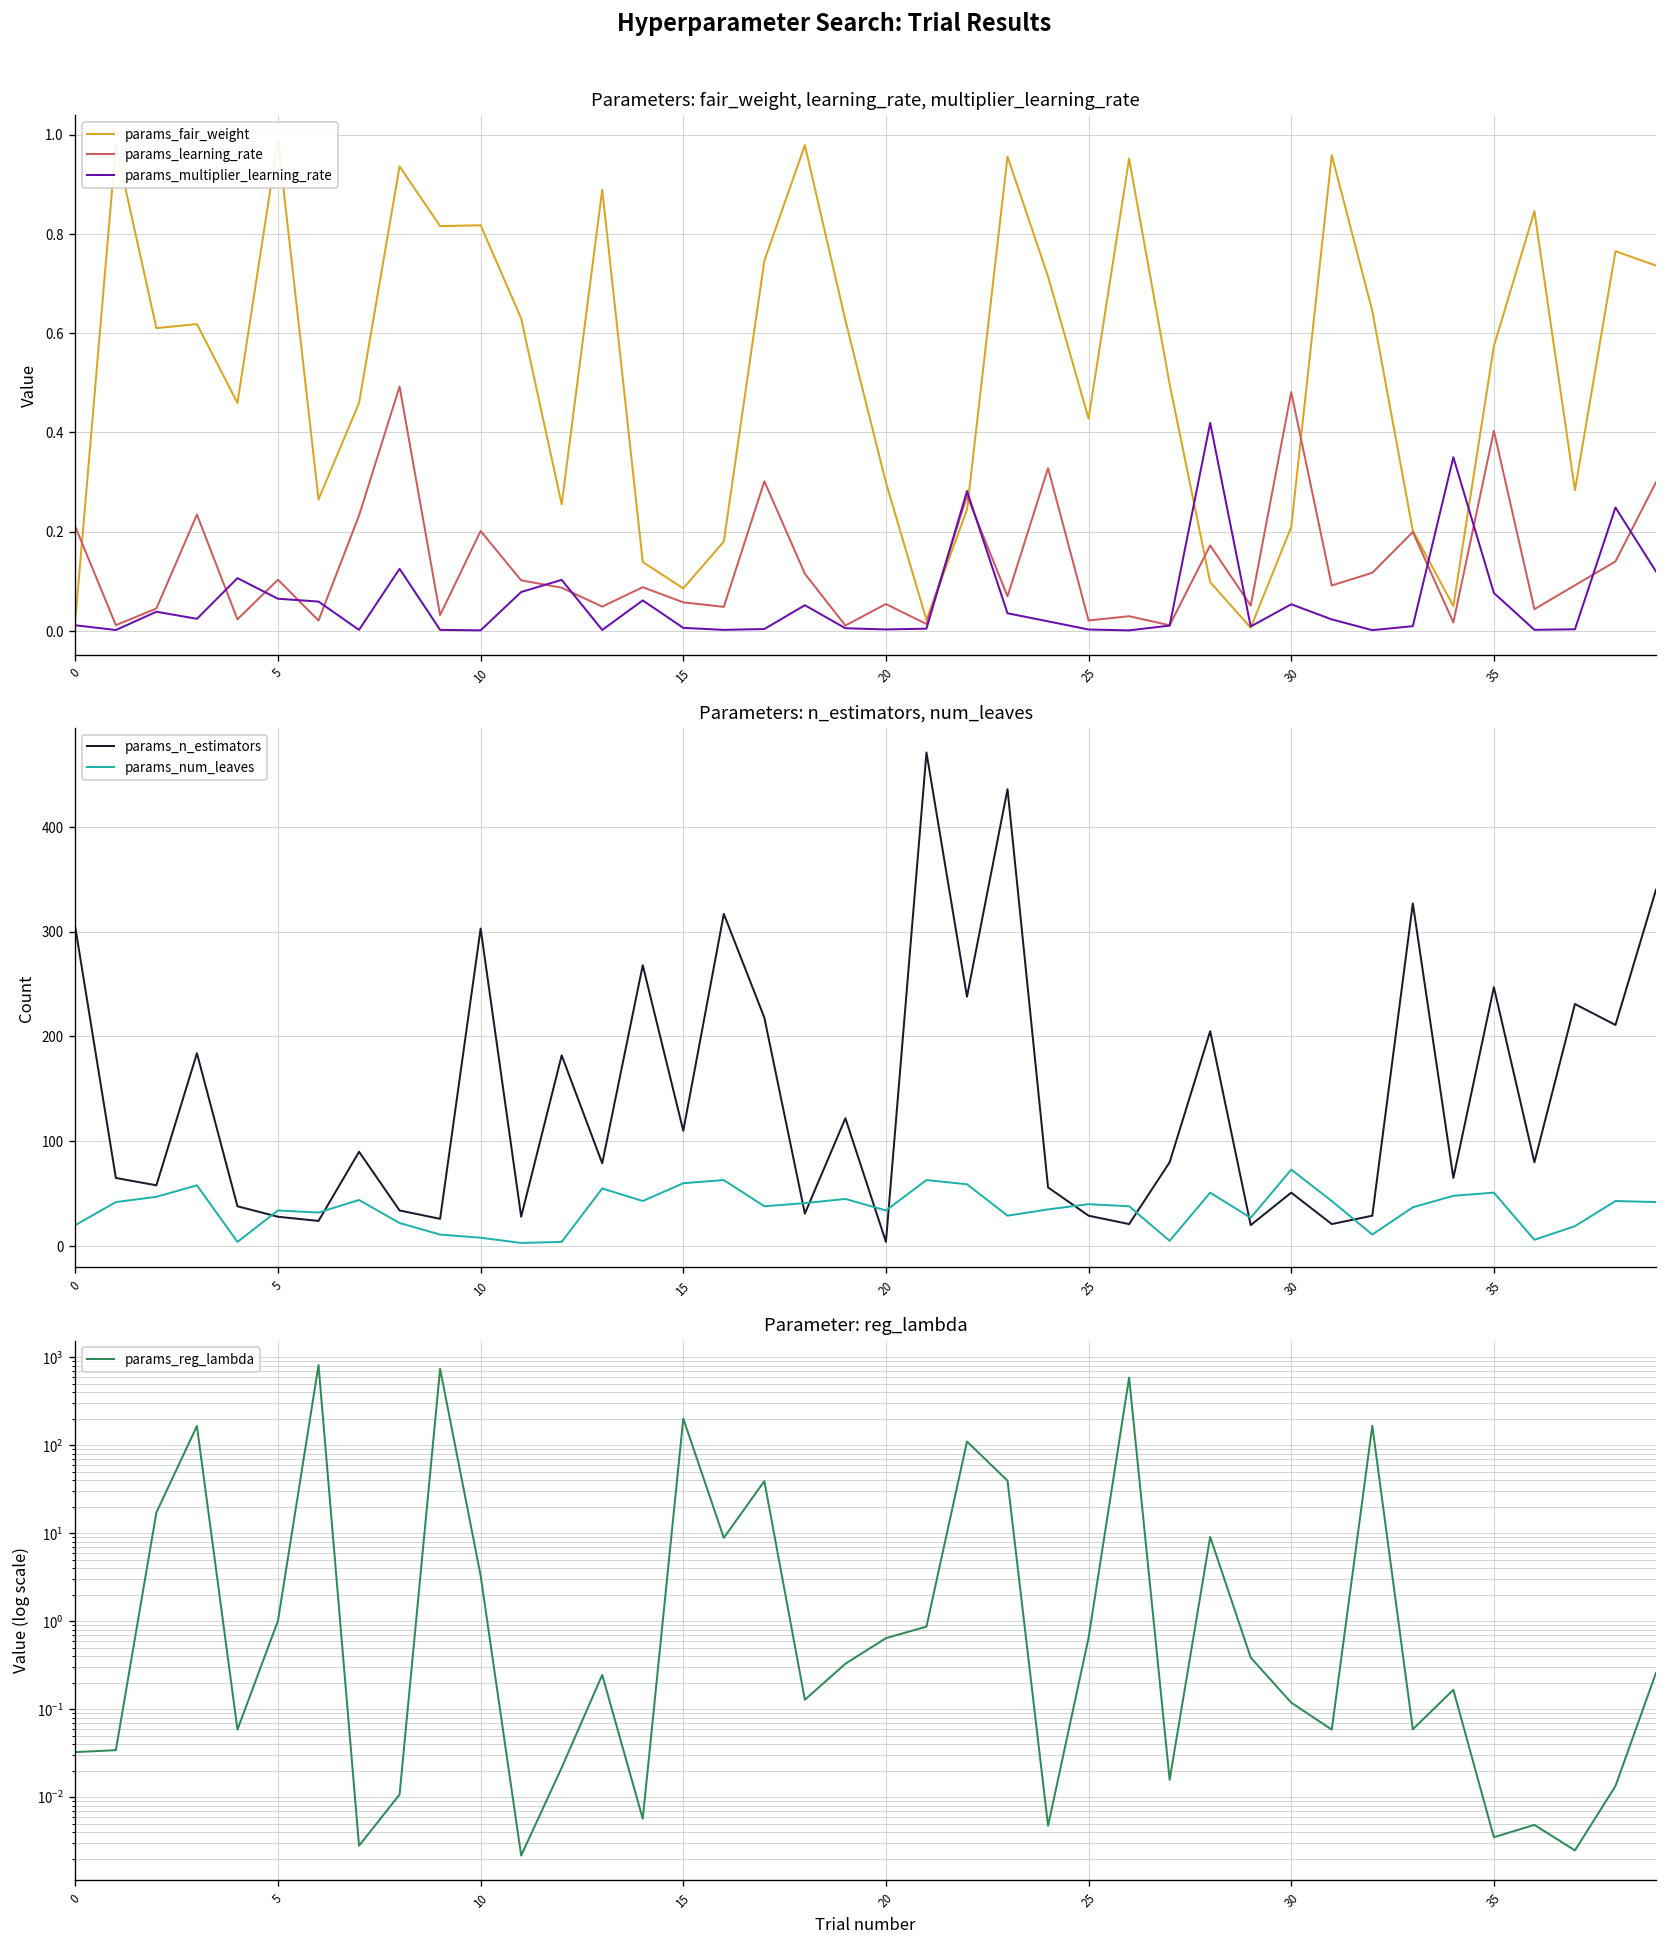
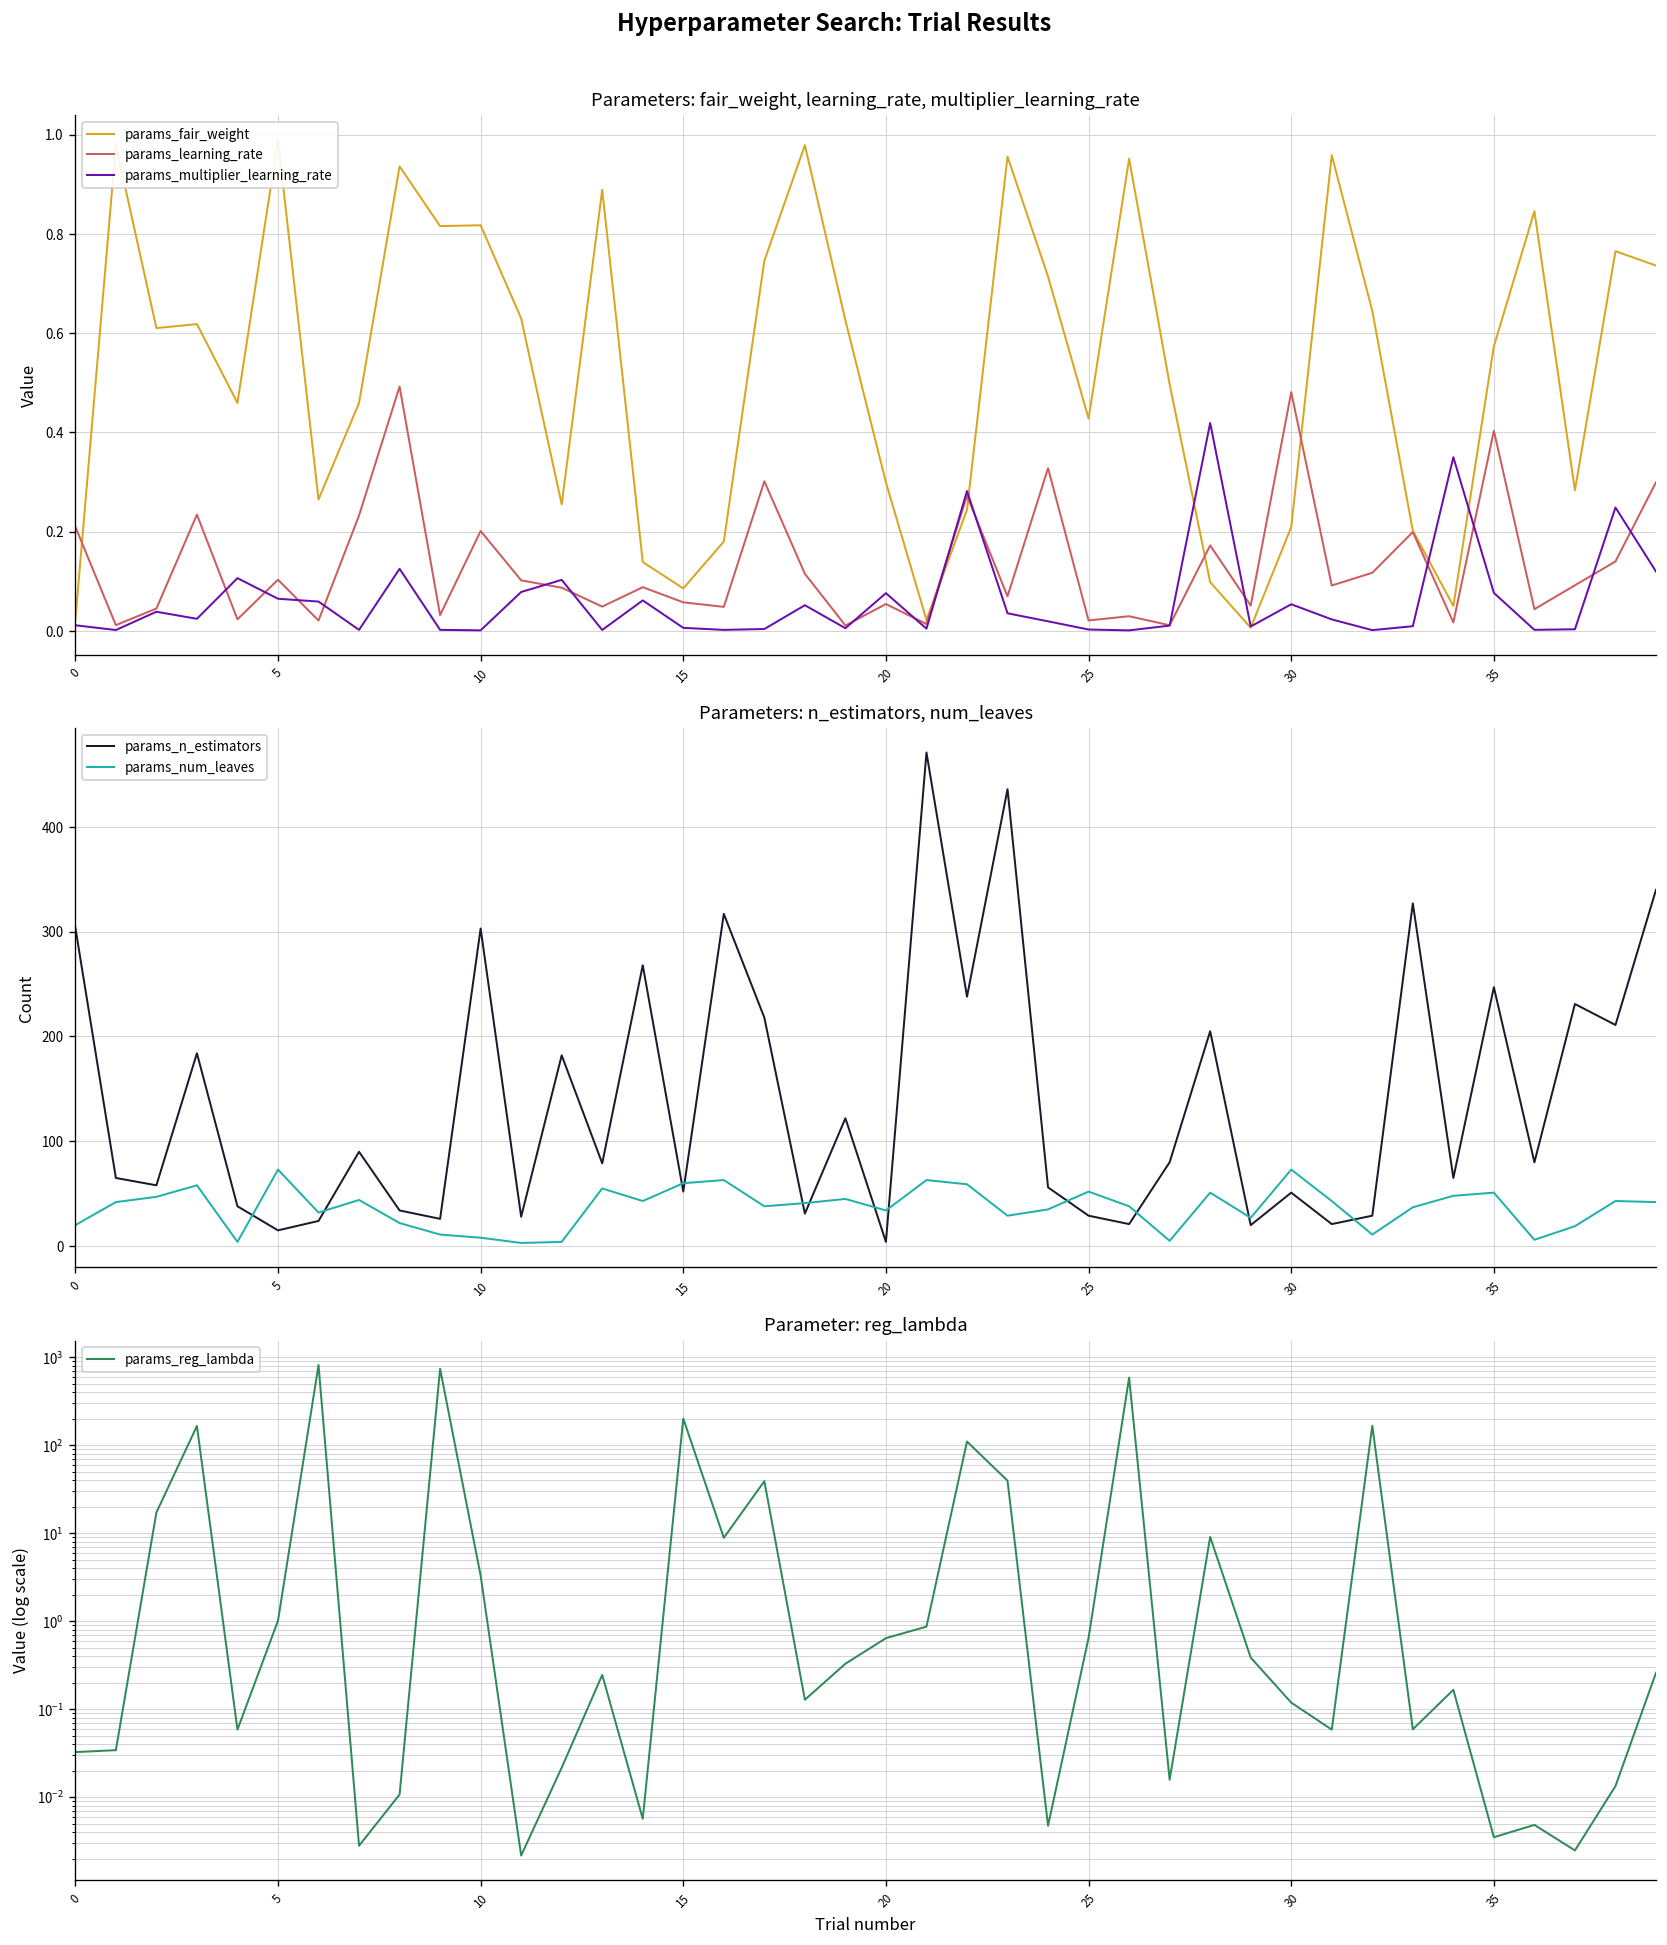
Parameters: fair_weight, learning_rate, multiplier_learning_rate, params_multiplier_learning_rate, 20: 0.00 -> 0.08
Parameters: n_estimators, num_leaves, params_n_estimators, 5: 30 -> 20
Parameters: n_estimators, num_leaves, params_num_leaves, 5: 30 -> 70
Parameters: n_estimators, num_leaves, params_n_estimators, 15: 110 -> 50
Parameters: n_estimators, num_leaves, params_num_leaves, 25: 40 -> 50
